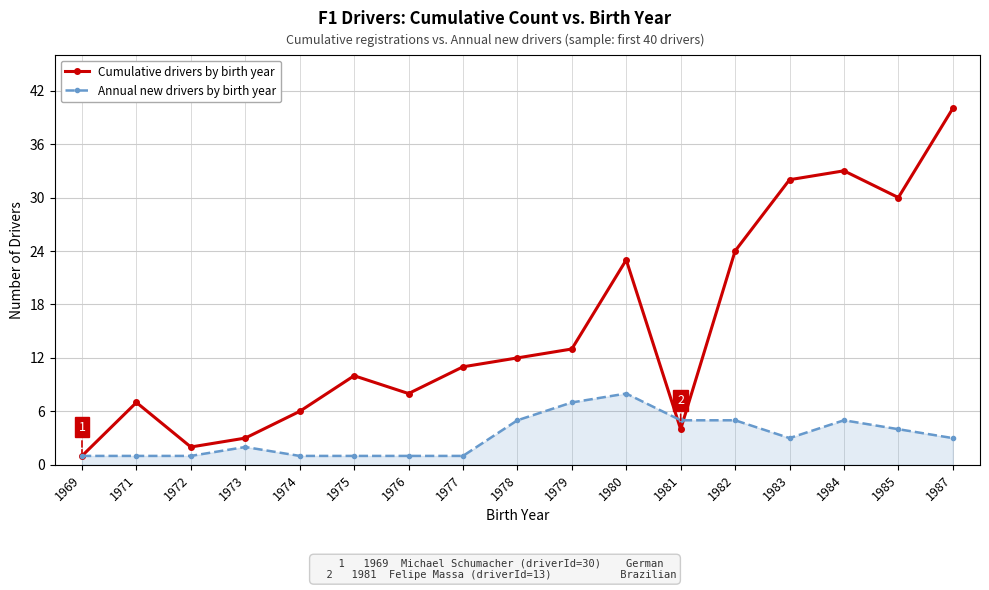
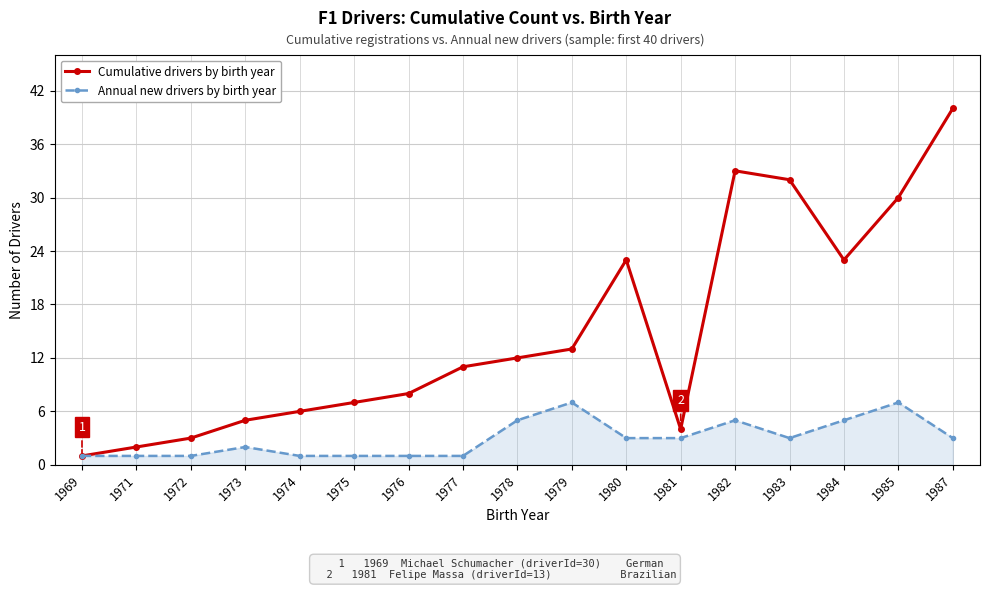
Cumulative drivers by birth year, 1971: 7 -> 2
Cumulative drivers by birth year, 1972: 2 -> 3
Cumulative drivers by birth year, 1973: 3 -> 5
Cumulative drivers by birth year, 1975: 10 -> 7
Annual new drivers by birth year, 1980: 8 -> 3
Annual new drivers by birth year, 1981: 5 -> 3
Cumulative drivers by birth year, 1982: 24 -> 33
Cumulative drivers by birth year, 1984: 33 -> 23
Annual new drivers by birth year, 1985: 4 -> 7
